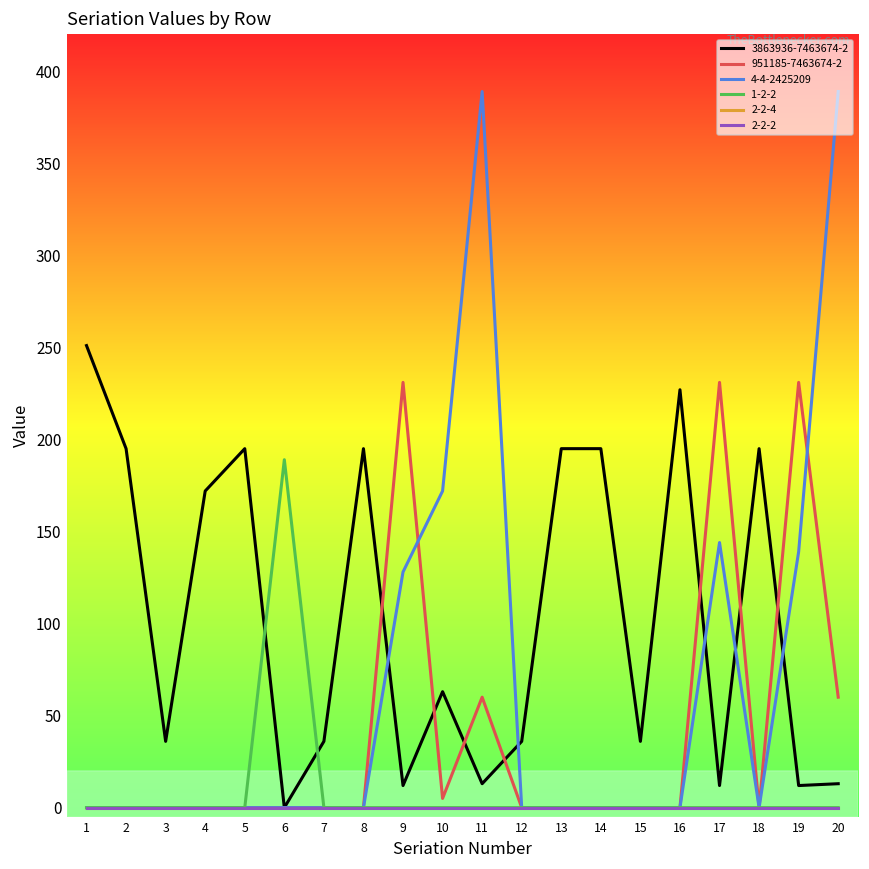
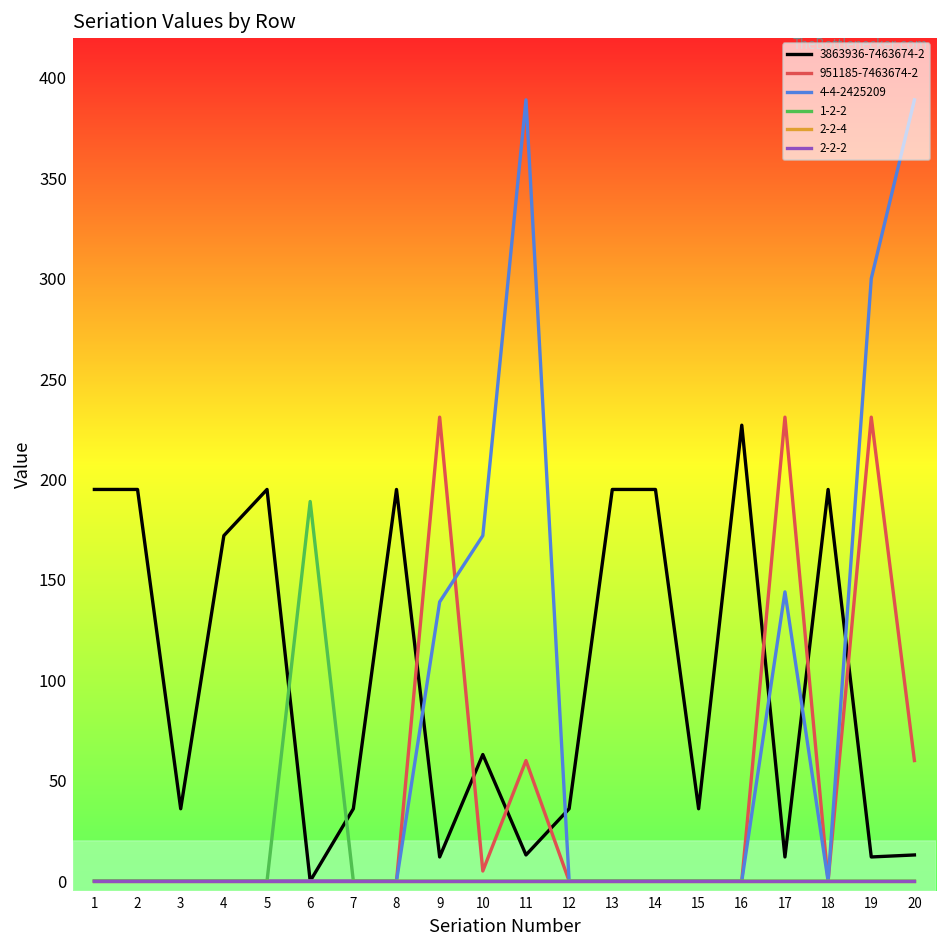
3863936-7463674-2, 1: 251 -> 195
4-4-2425209, 9: 128 -> 139
4-4-2425209, 19: 139 -> 300
